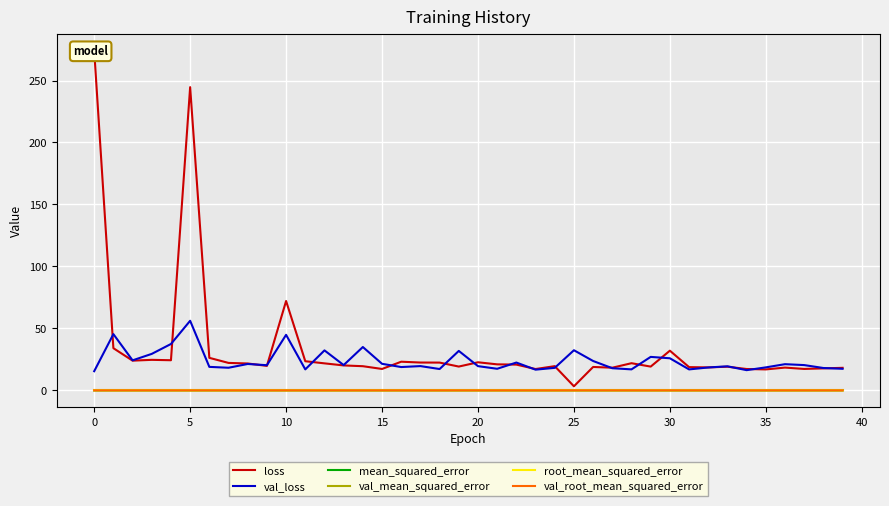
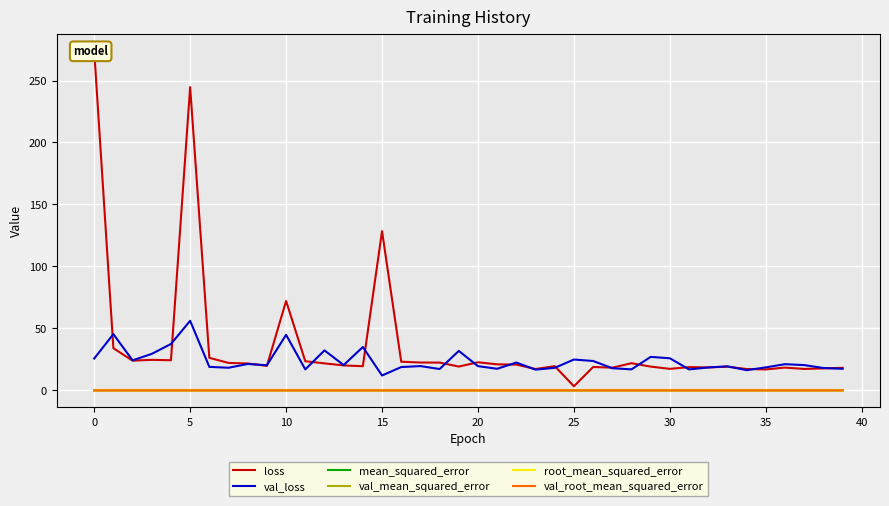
val_loss, 0: 15 -> 26
loss, 15: 17 -> 128
val_loss, 15: 21 -> 12
val_loss, 25: 32 -> 25
loss, 30: 32 -> 17
